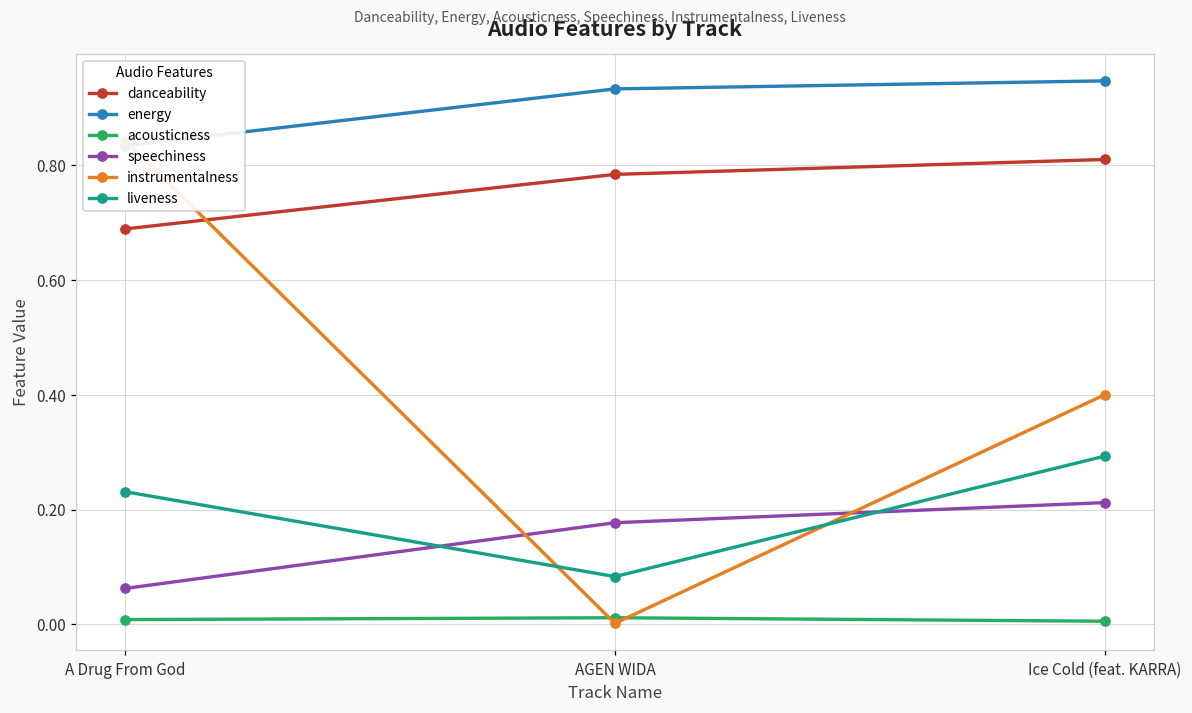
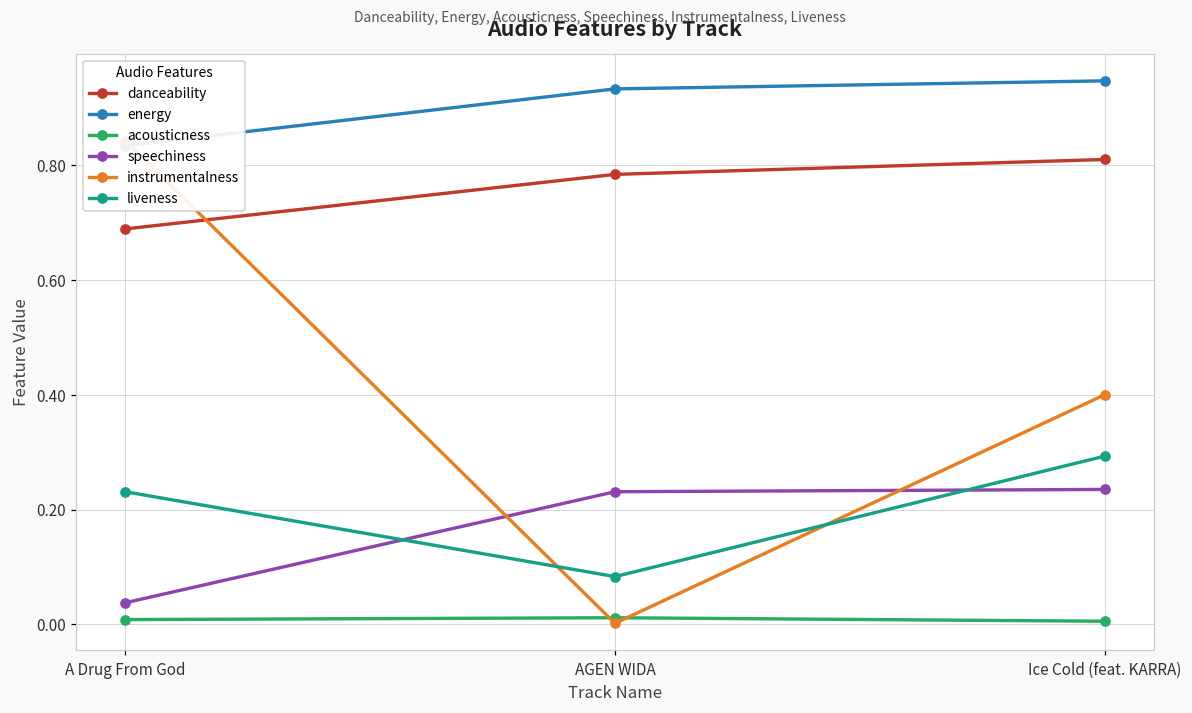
speechiness, A Drug From God: 0.06 -> 0.04
speechiness, AGEN WIDA: 0.18 -> 0.23
speechiness, Ice Cold (feat. KARRA): 0.21 -> 0.24
